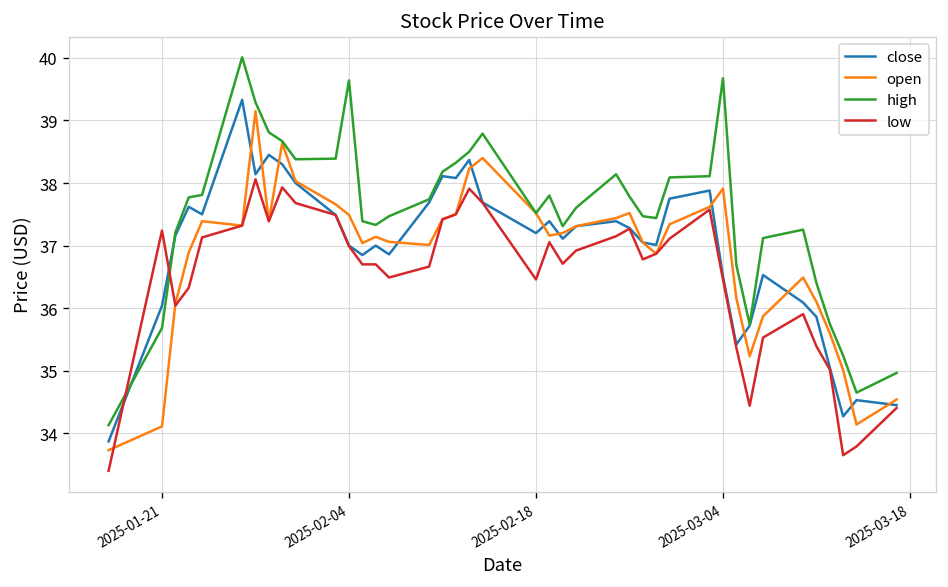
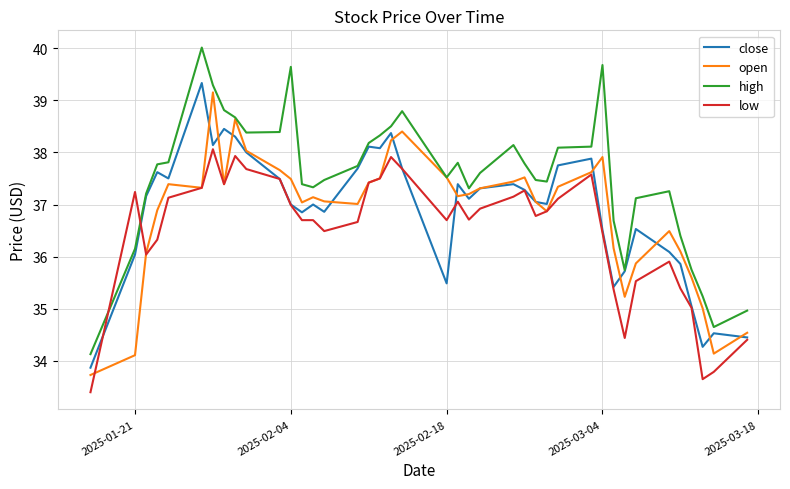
high, 2025-01-21: 35.7 -> 36.2
close, 2025-02-18: 37.2 -> 35.5
low, 2025-02-18: 36.5 -> 36.7
